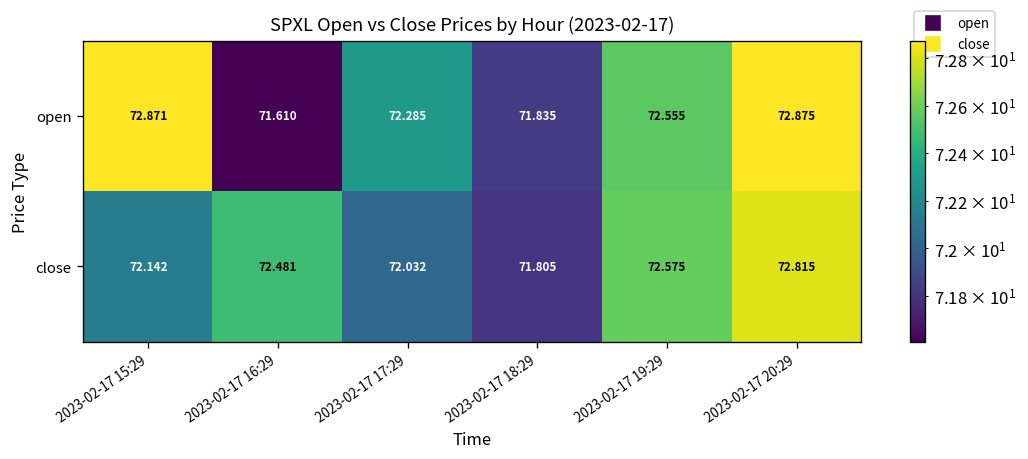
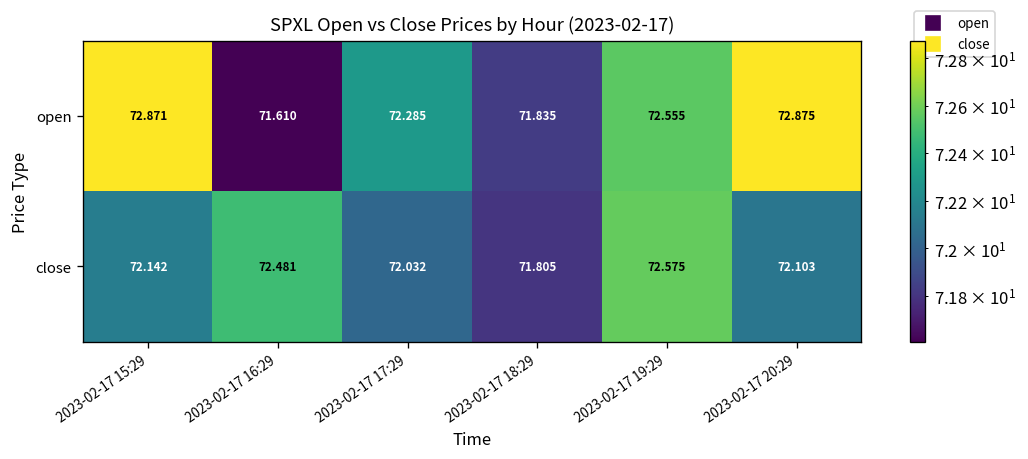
close, 2023-02-17 20:29: 72.815 -> 72.103
